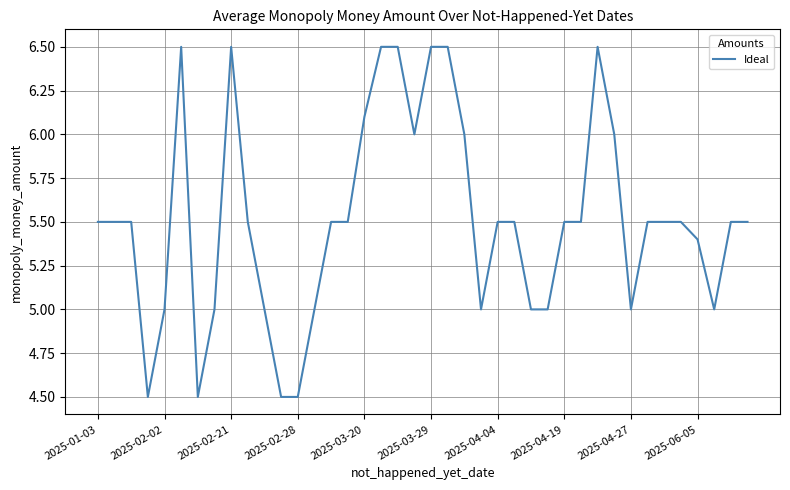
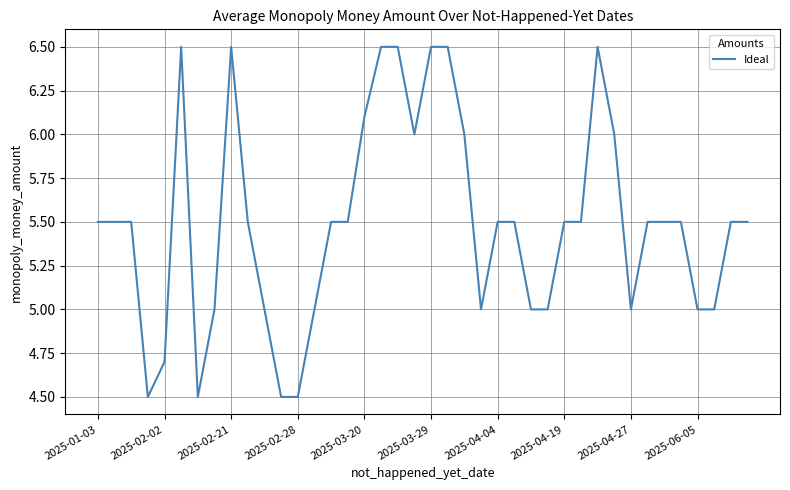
2025-02-02: 5.0 -> 4.7
2025-06-05: 5.4 -> 5.0
